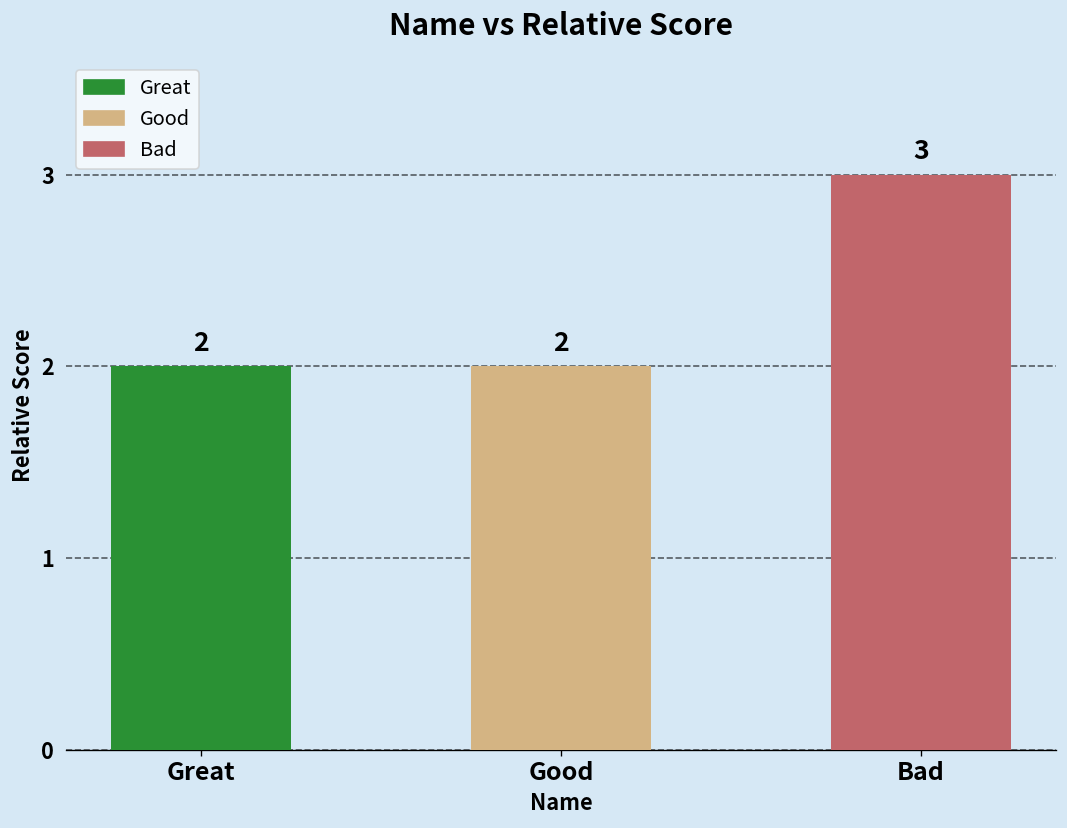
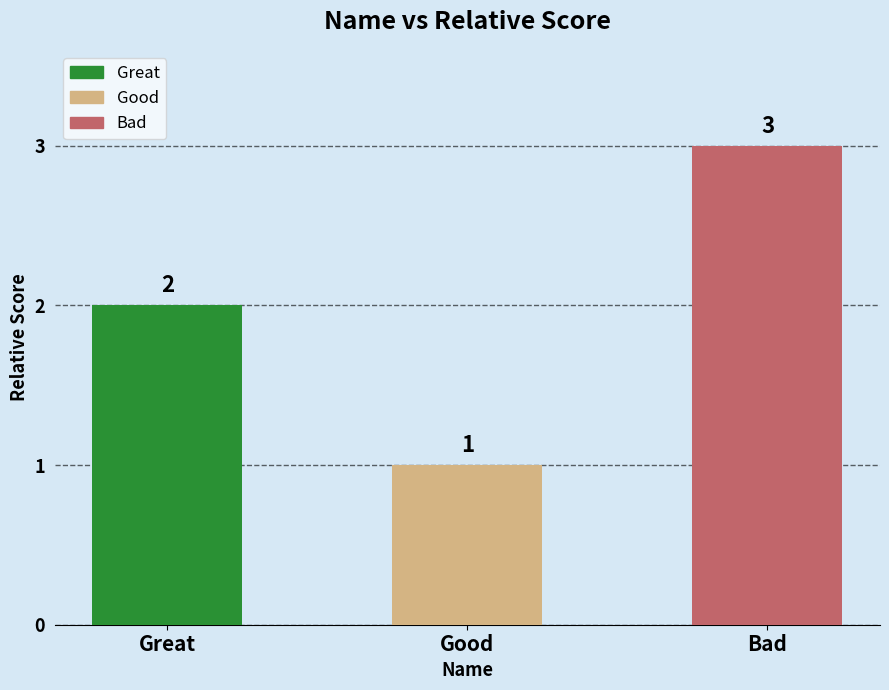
Good: 2 -> 1
